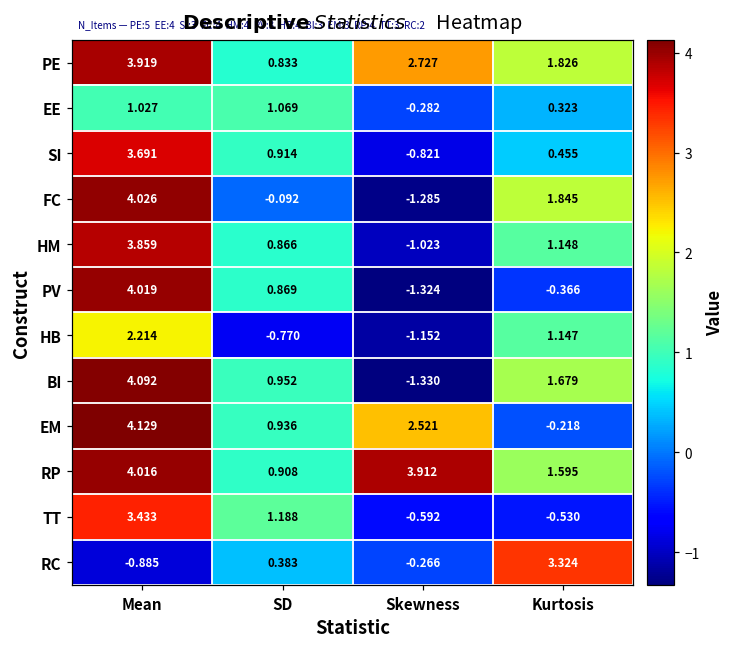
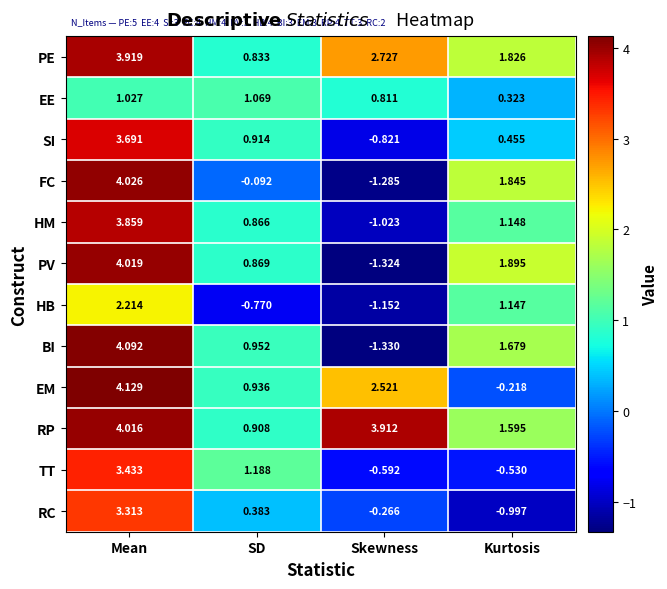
EE, Skewness: -0.282 -> 0.811
PV, Kurtosis: -0.366 -> 1.895
RC, Mean: -0.885 -> 3.313
RC, Kurtosis: 3.324 -> -0.997
